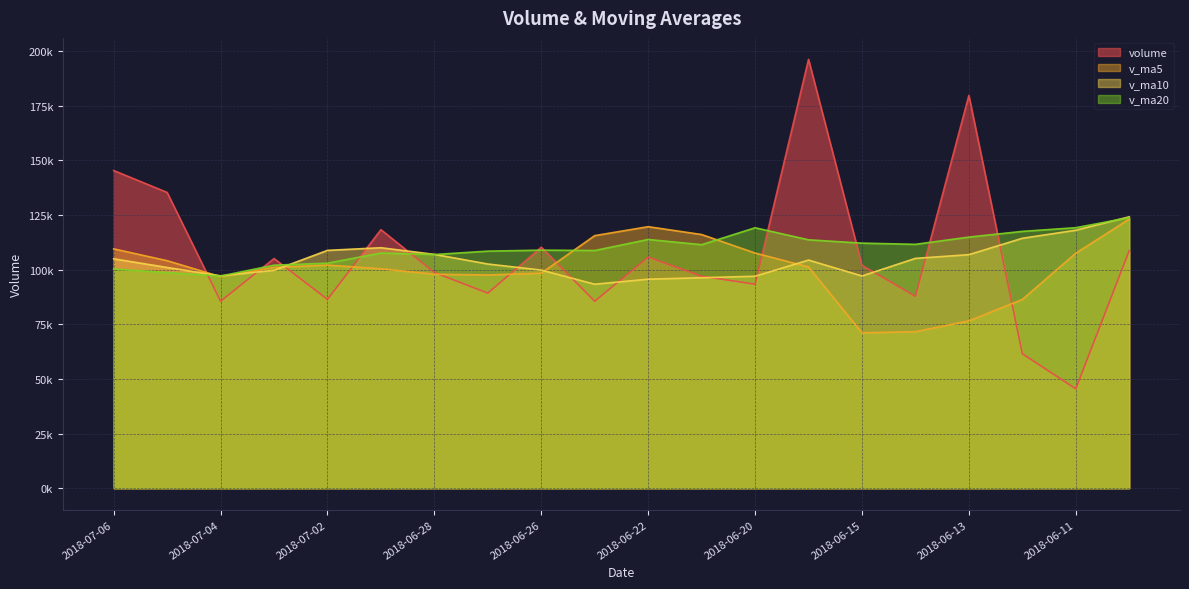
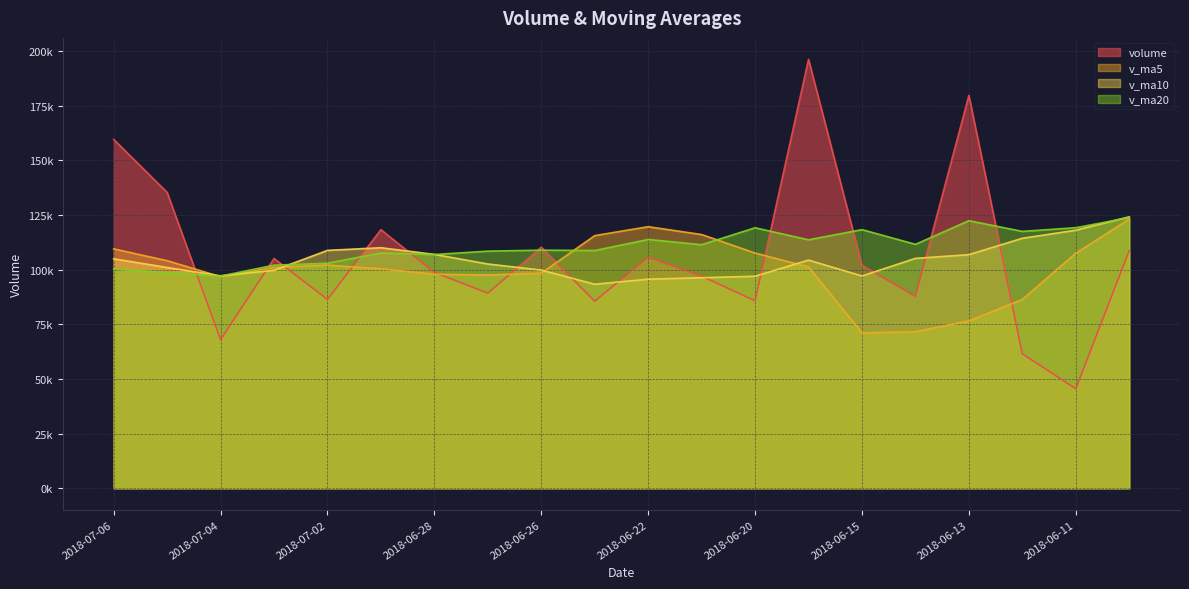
volume, 2018-07-06: 145000 -> 160000
volume, 2018-07-04: 86000 -> 68000
volume, 2018-06-20: 93000 -> 86000
v_ma20, 2018-06-15: 112000 -> 118000
v_ma20, 2018-06-13: 115000 -> 122000
